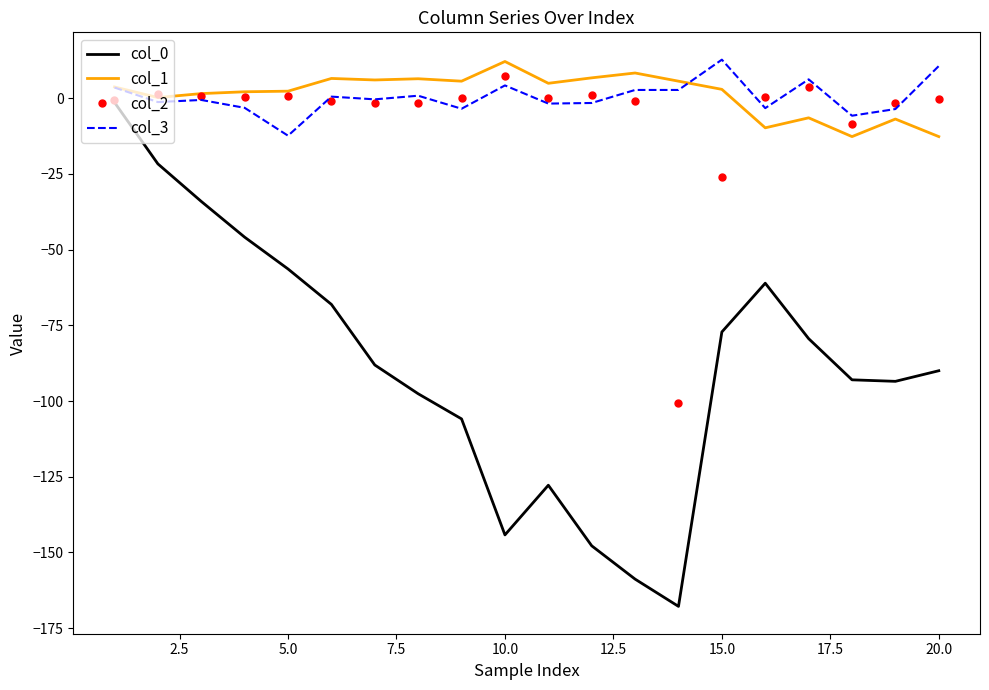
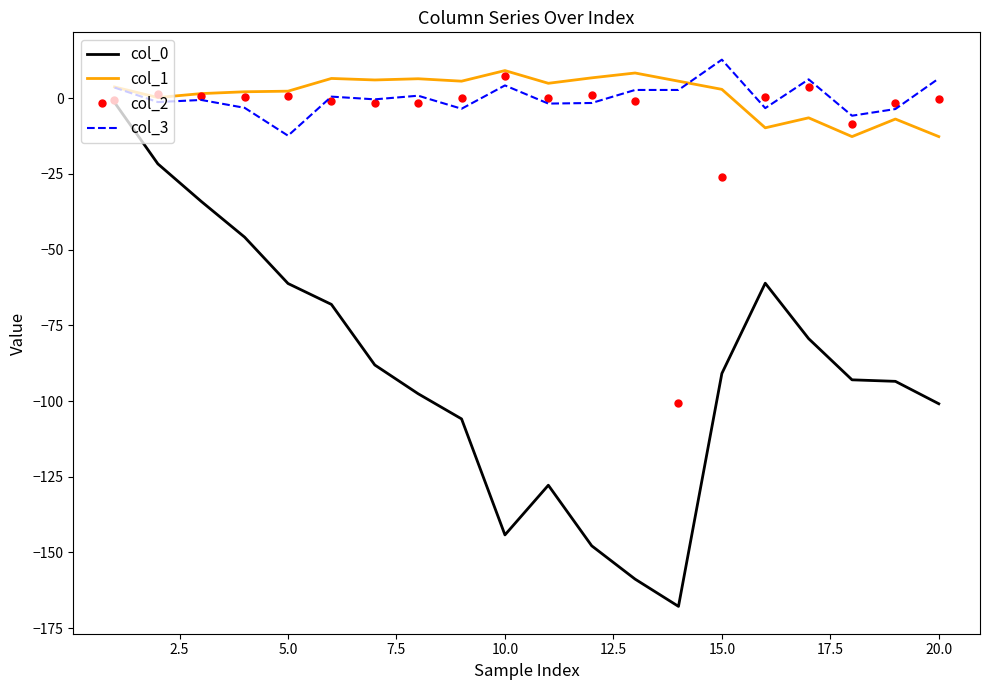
col_0, 5.0: -56 -> -61
col_1, 10.0: 12 -> 9
col_0, 15.0: -77 -> -91
col_0, 20.0: -90 -> -101
col_3, 20.0: 11 -> 7
